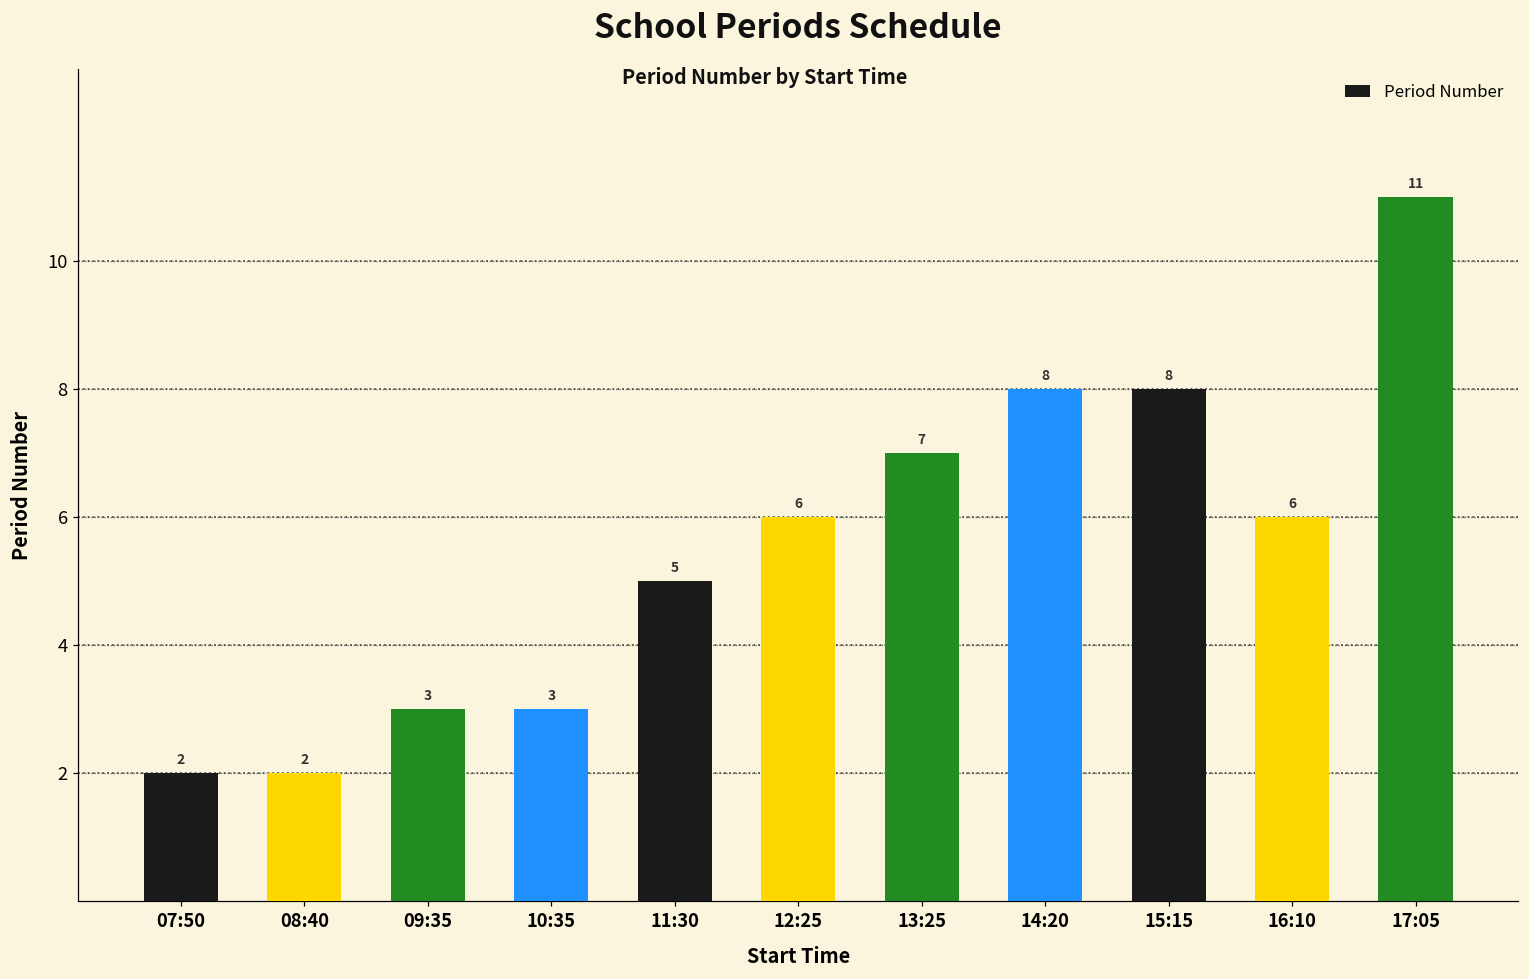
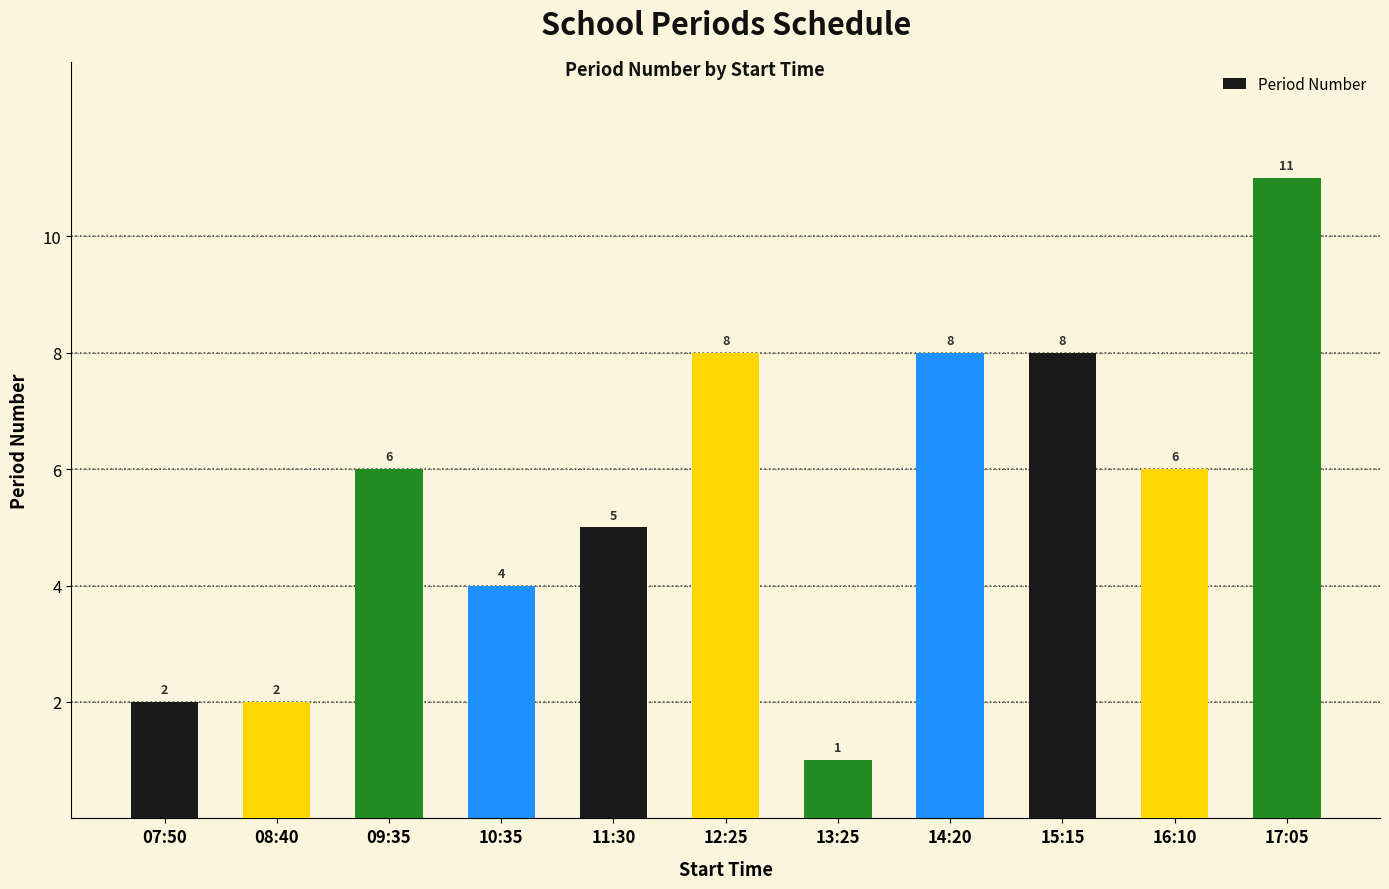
09:35: 3 -> 6
10:35: 3 -> 4
12:25: 6 -> 8
13:25: 7 -> 1
